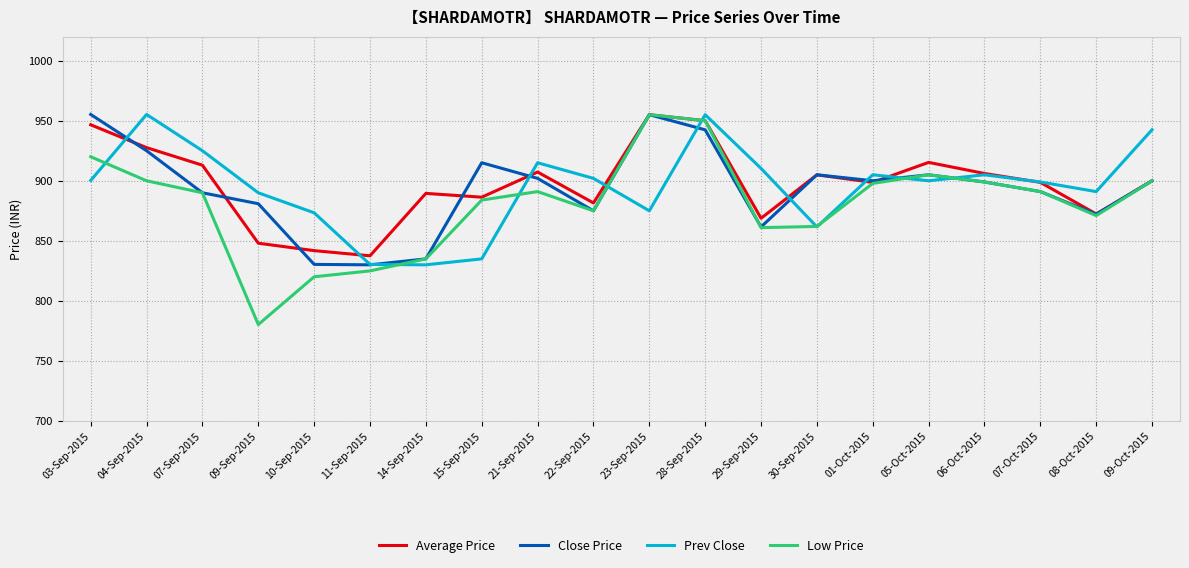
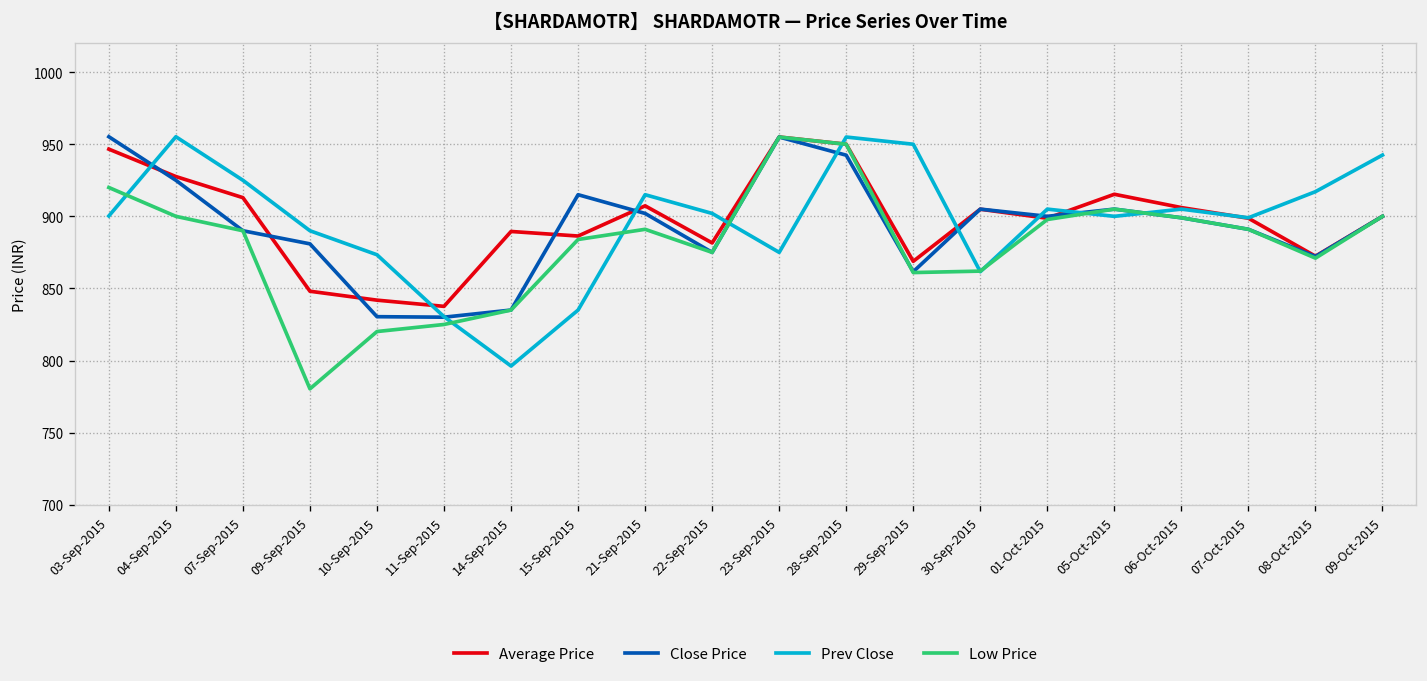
Prev Close, 14-Sep-2015: 830 -> 796
Prev Close, 29-Sep-2015: 910 -> 950
Prev Close, 08-Oct-2015: 891 -> 917
